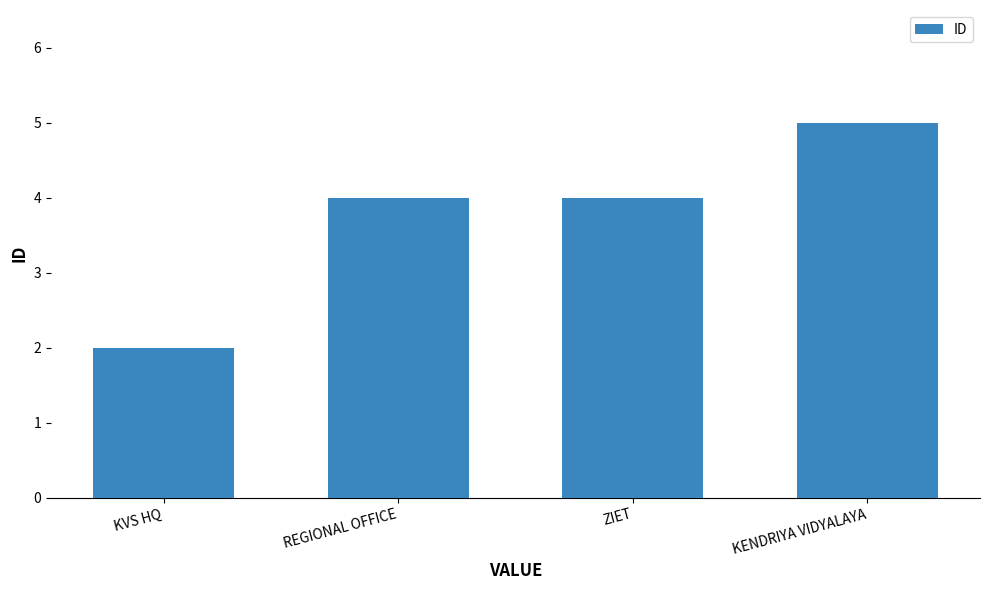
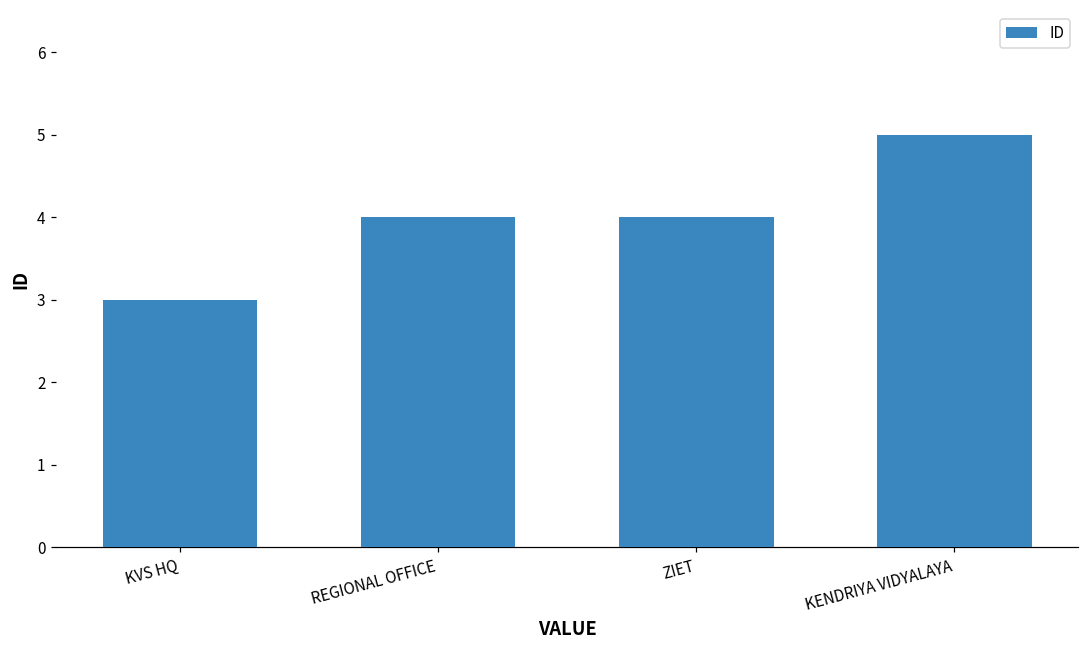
KVS HQ: 2 -> 3
